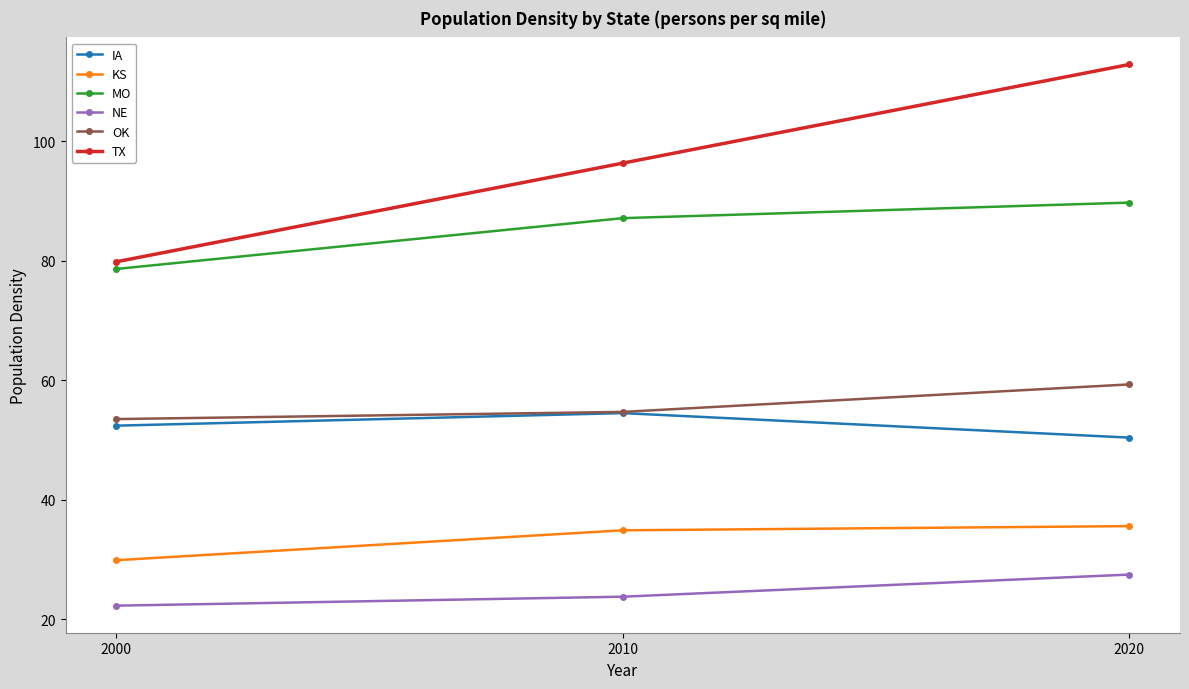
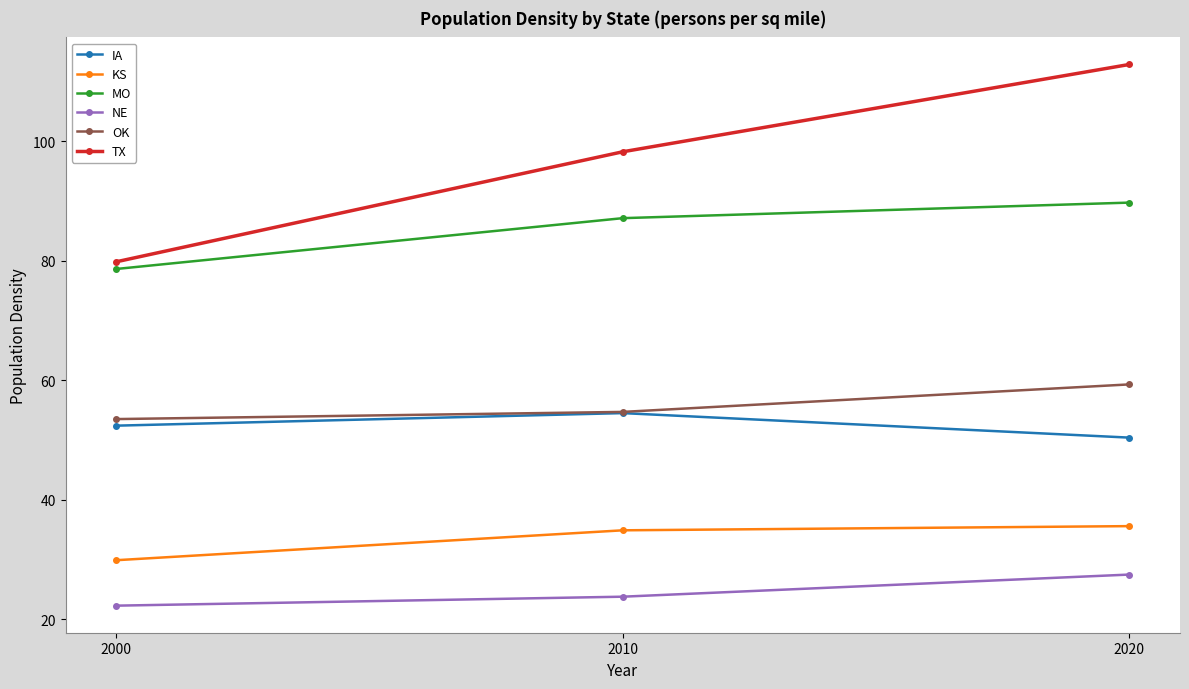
TX, 2010: 96 -> 98
